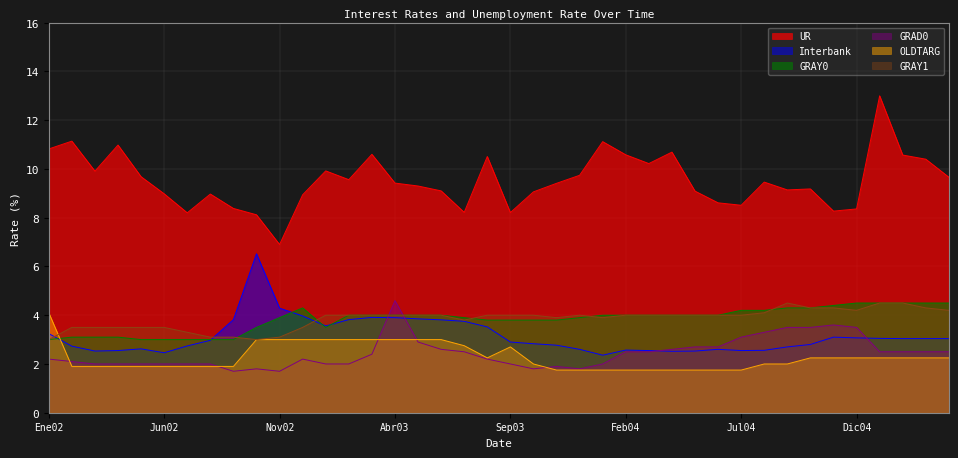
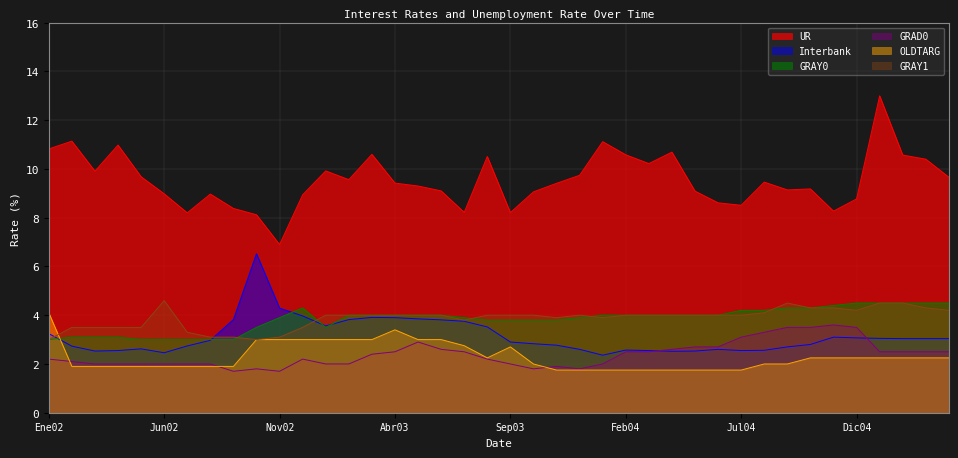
GRAY1, Jun02: 3.5 -> 4.6
GRAD0, Abr03: 4.6 -> 2.5
OLDTARG, Abr03: 3.0 -> 3.4
UR, Dic04: 8.4 -> 8.8
